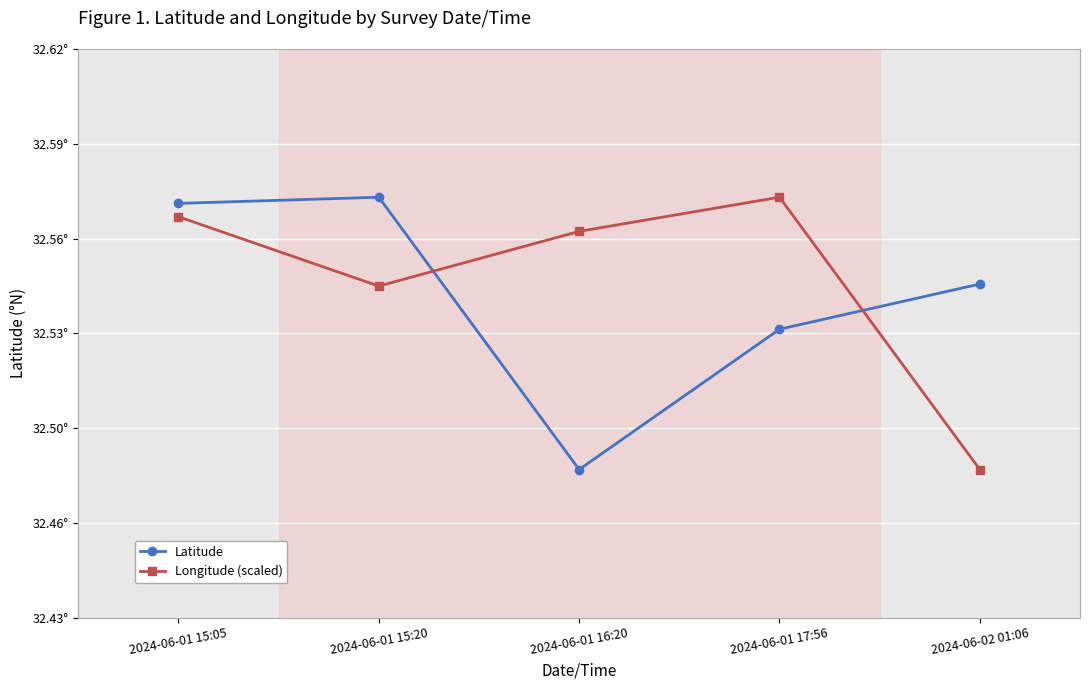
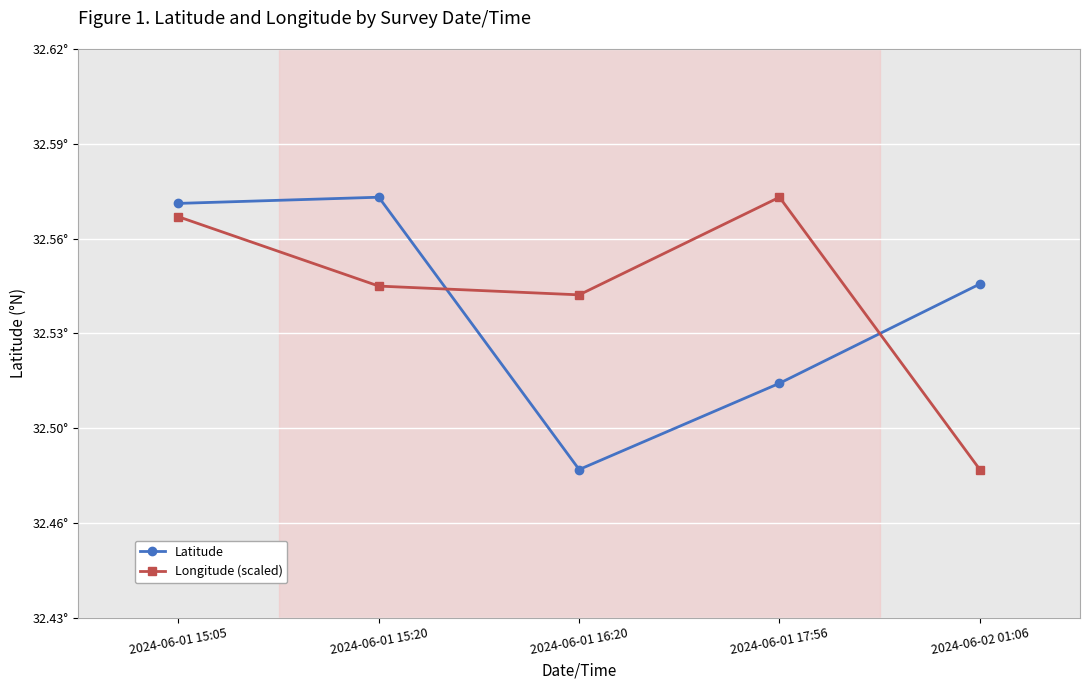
Longitude (scaled), 2024-06-01 16:20: 32.562° -> 32.541°
Latitude, 2024-06-01 17:56: 32.529° -> 32.511°
